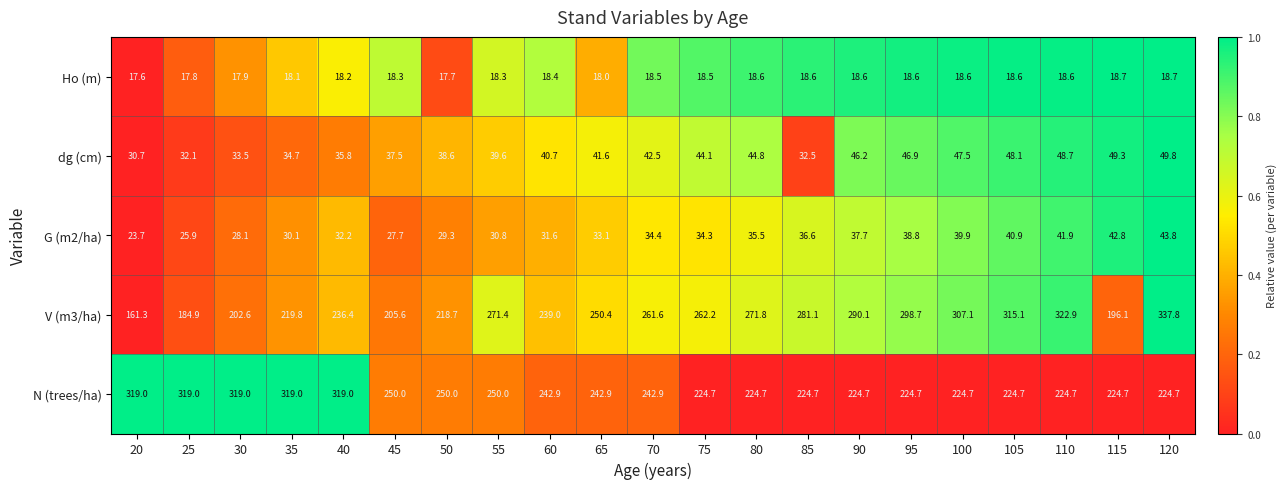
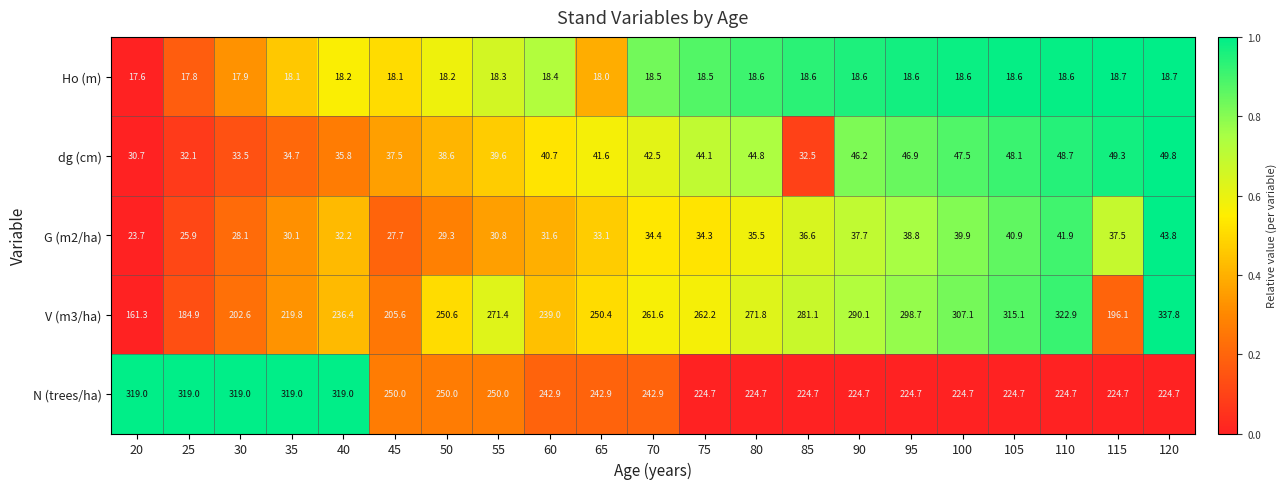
Ho (m), 45: 18.3 -> 18.1
Ho (m), 50: 17.7 -> 18.2
G (m2/ha), 115: 42.8 -> 37.5
V (m3/ha), 50: 218.7 -> 250.6
